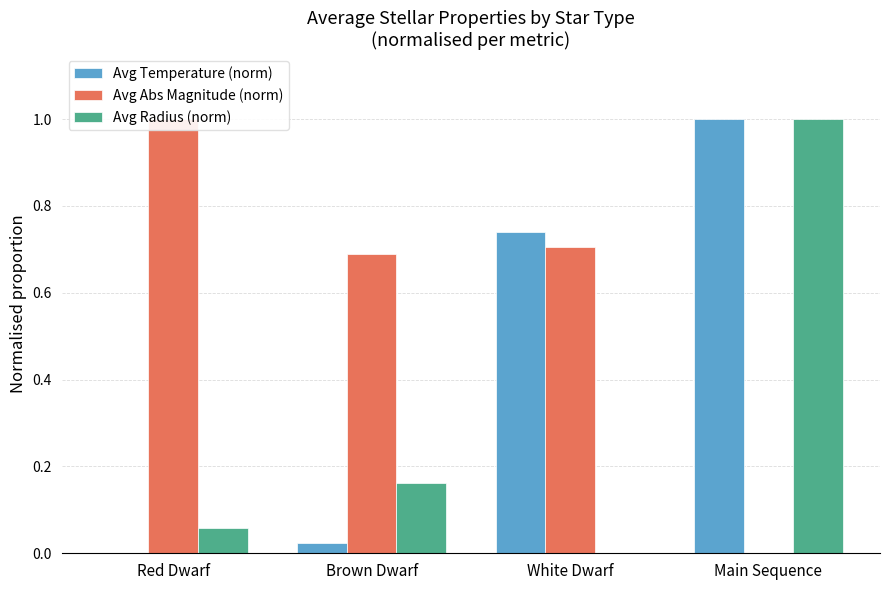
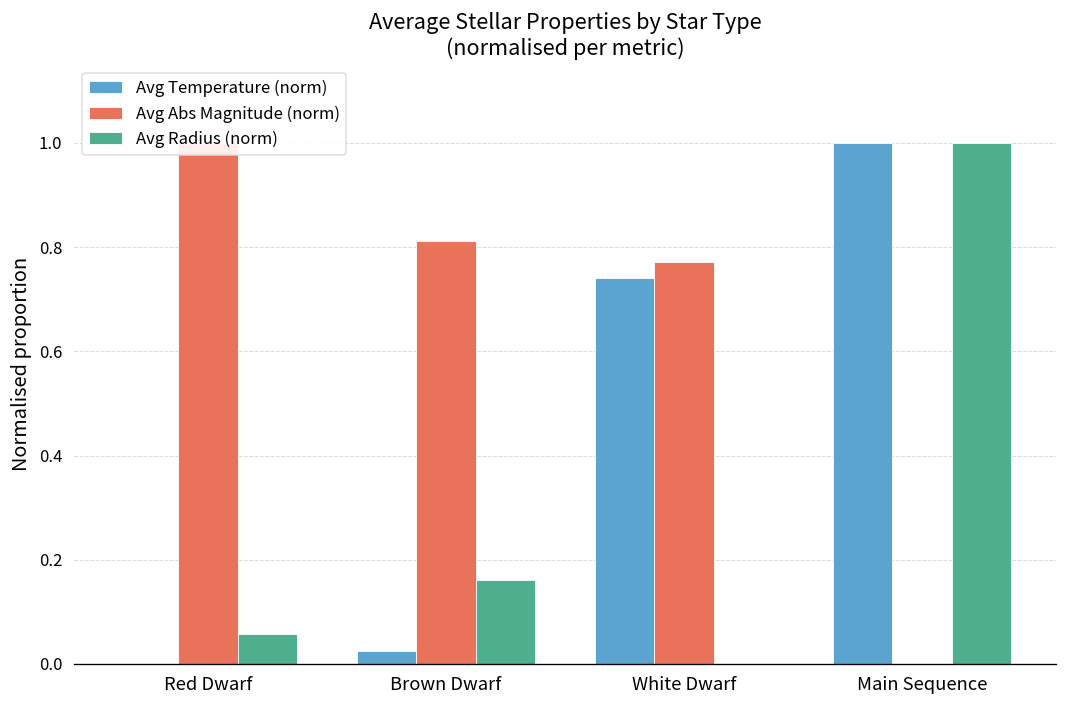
Avg Abs Magnitude (norm), Brown Dwarf: 0.69 -> 0.81
Avg Abs Magnitude (norm), White Dwarf: 0.71 -> 0.77
